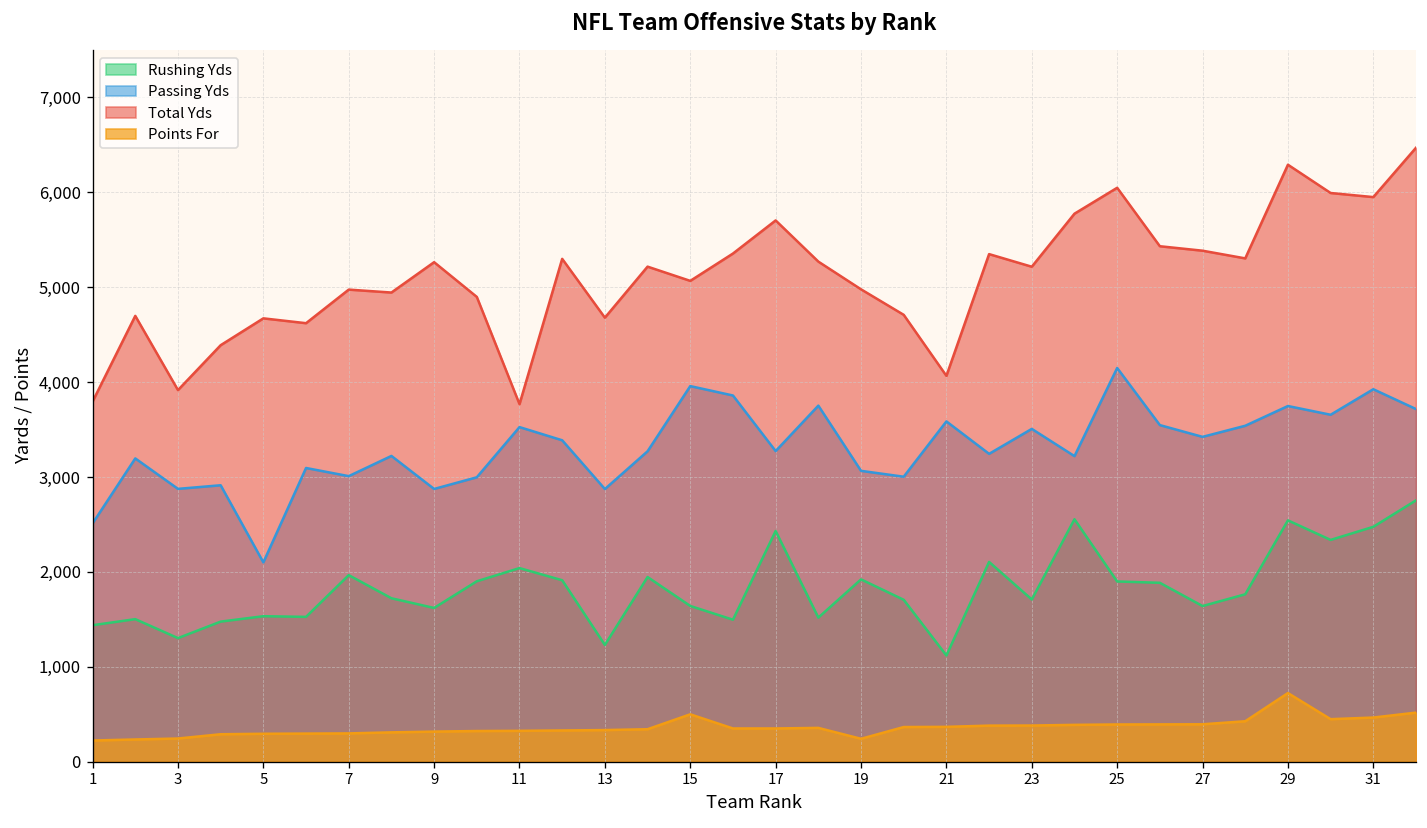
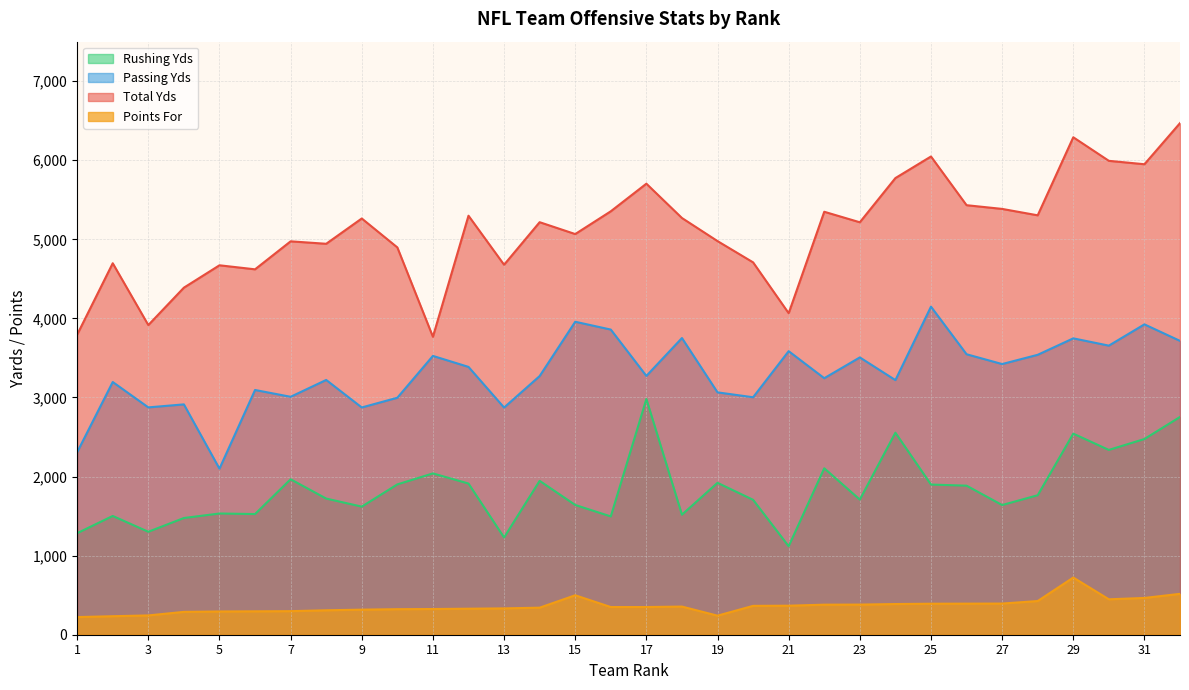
Rushing Yds, 1: 1,400 -> 1,300
Passing Yds, 1: 2,500 -> 2,300
Rushing Yds, 17: 2,400 -> 3,000
